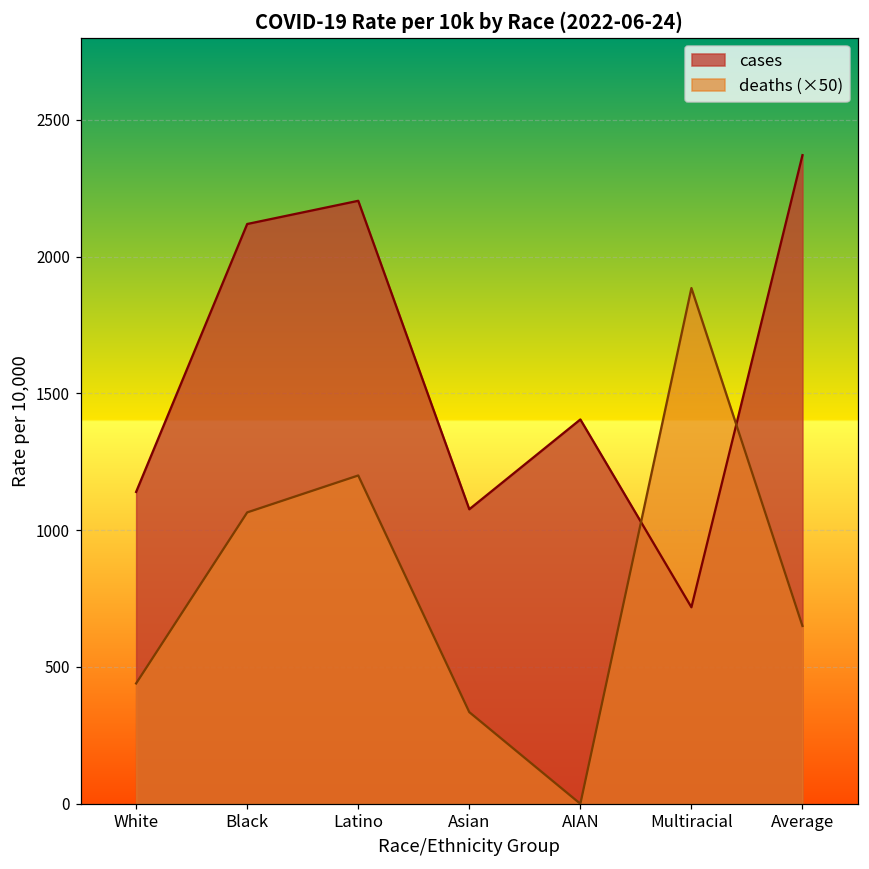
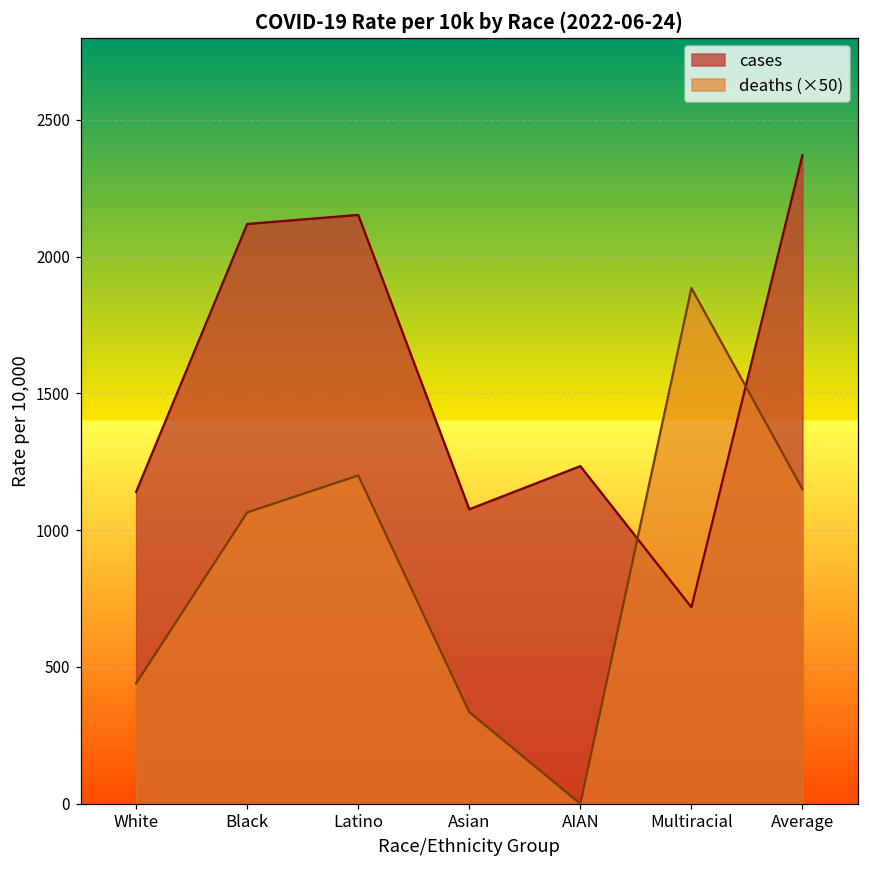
cases, Latino: 2200 -> 2150
cases, AIAN: 1400 -> 1230
deaths (×50), Average: 650 -> 1150
